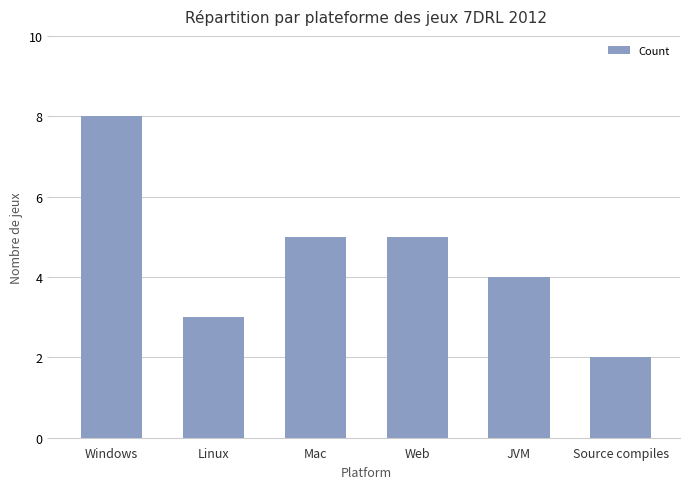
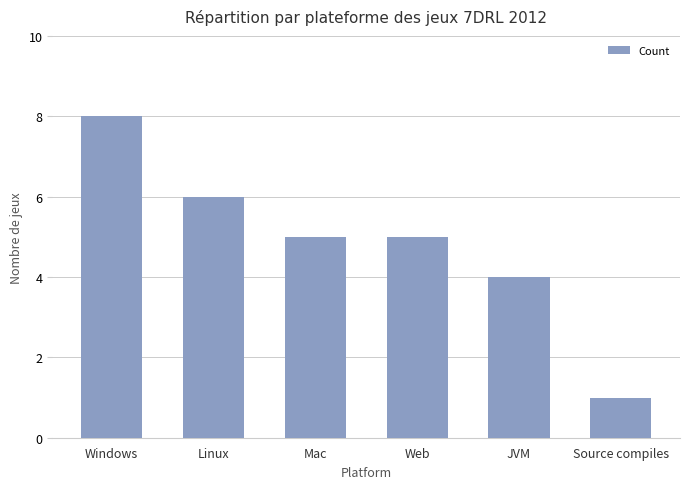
Linux: 3 -> 6
Source compiles: 2 -> 1
